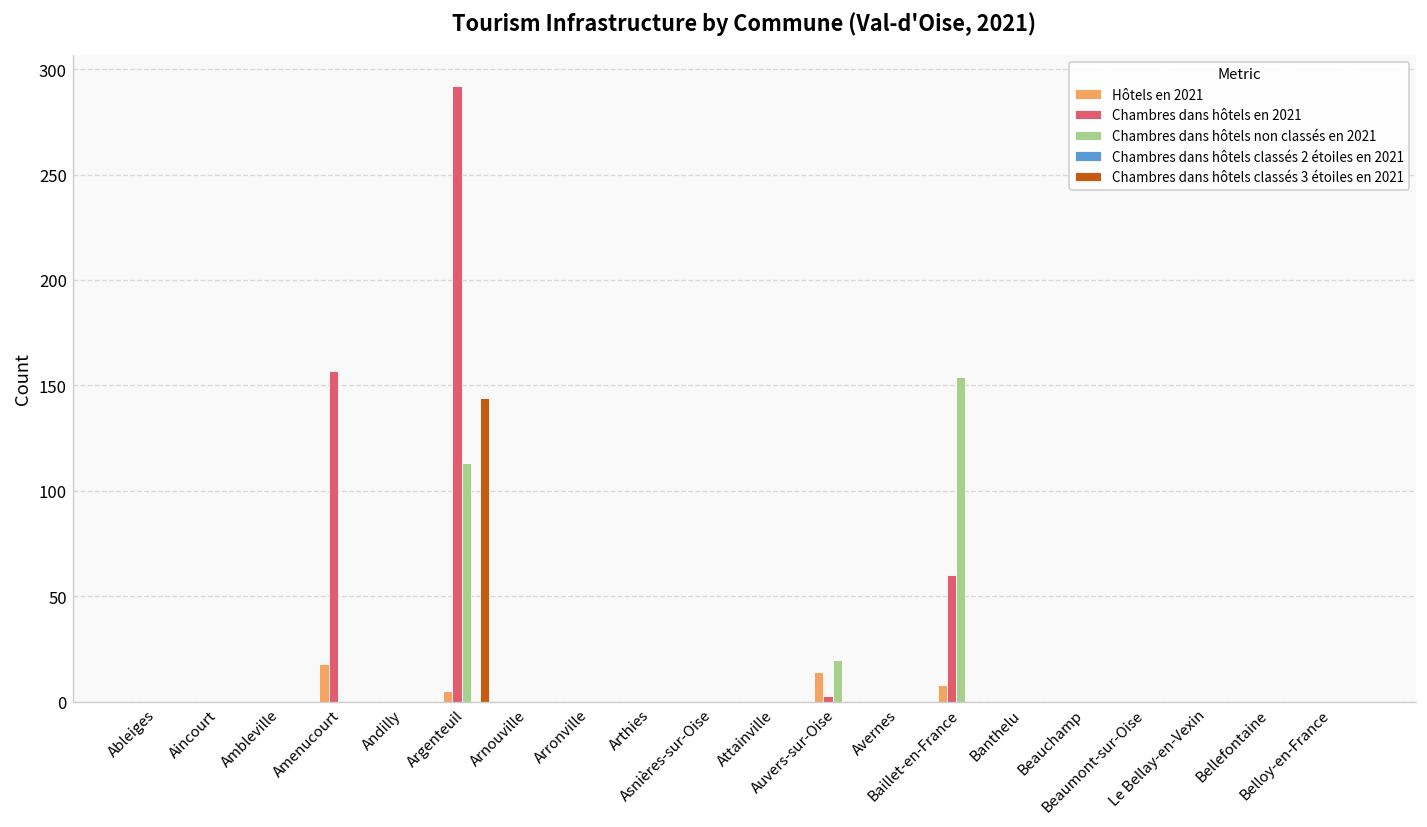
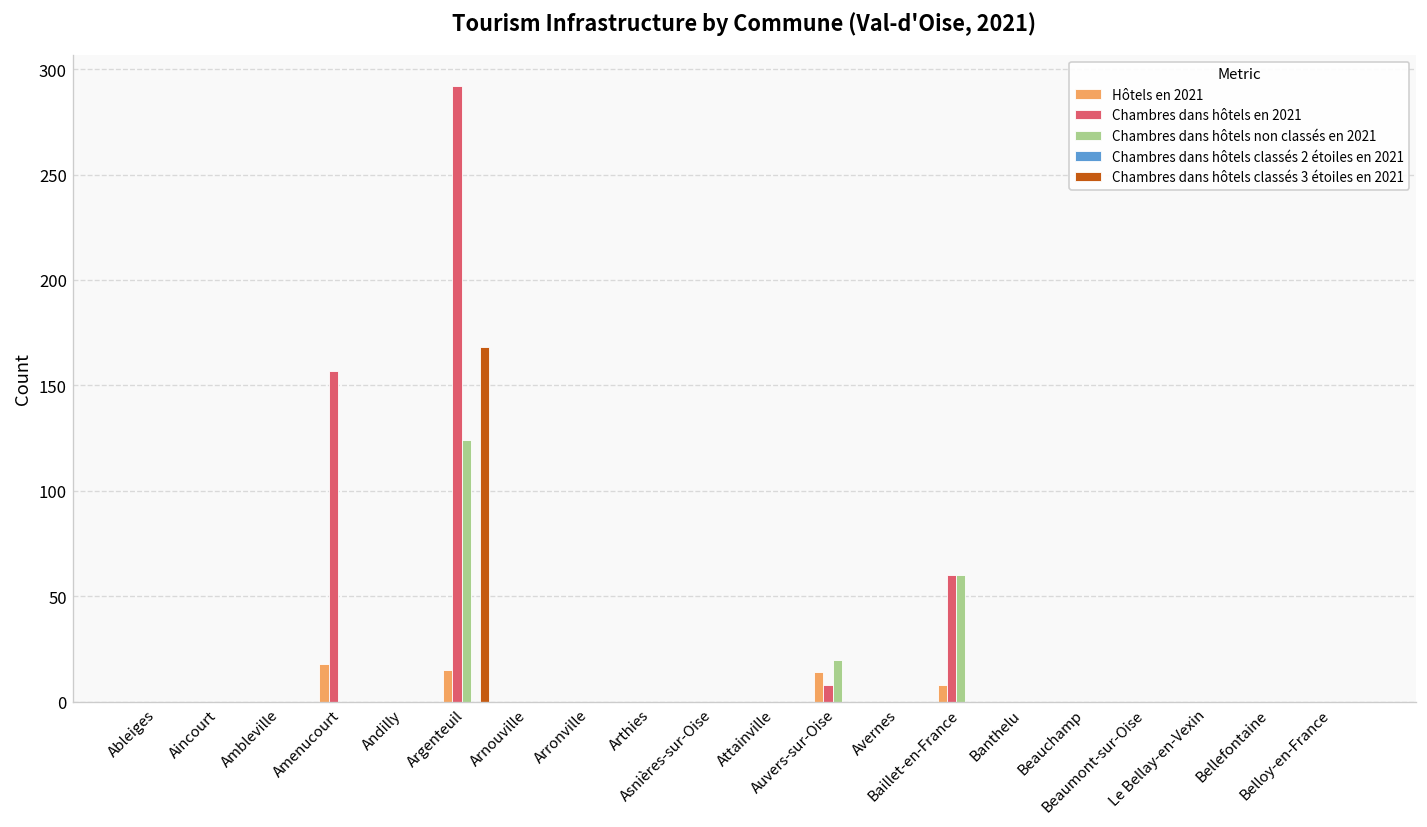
Hôtels en 2021, Argenteuil: 5 -> 15
Chambres dans hôtels non classés en 2021, Argenteuil: 113 -> 124
Chambres dans hôtels classés 3 étoiles en 2021, Argenteuil: 144 -> 168
Chambres dans hôtels en 2021, Auvers-sur-Oise: 3 -> 8
Chambres dans hôtels non classés en 2021, Baillet-en-France: 154 -> 60
